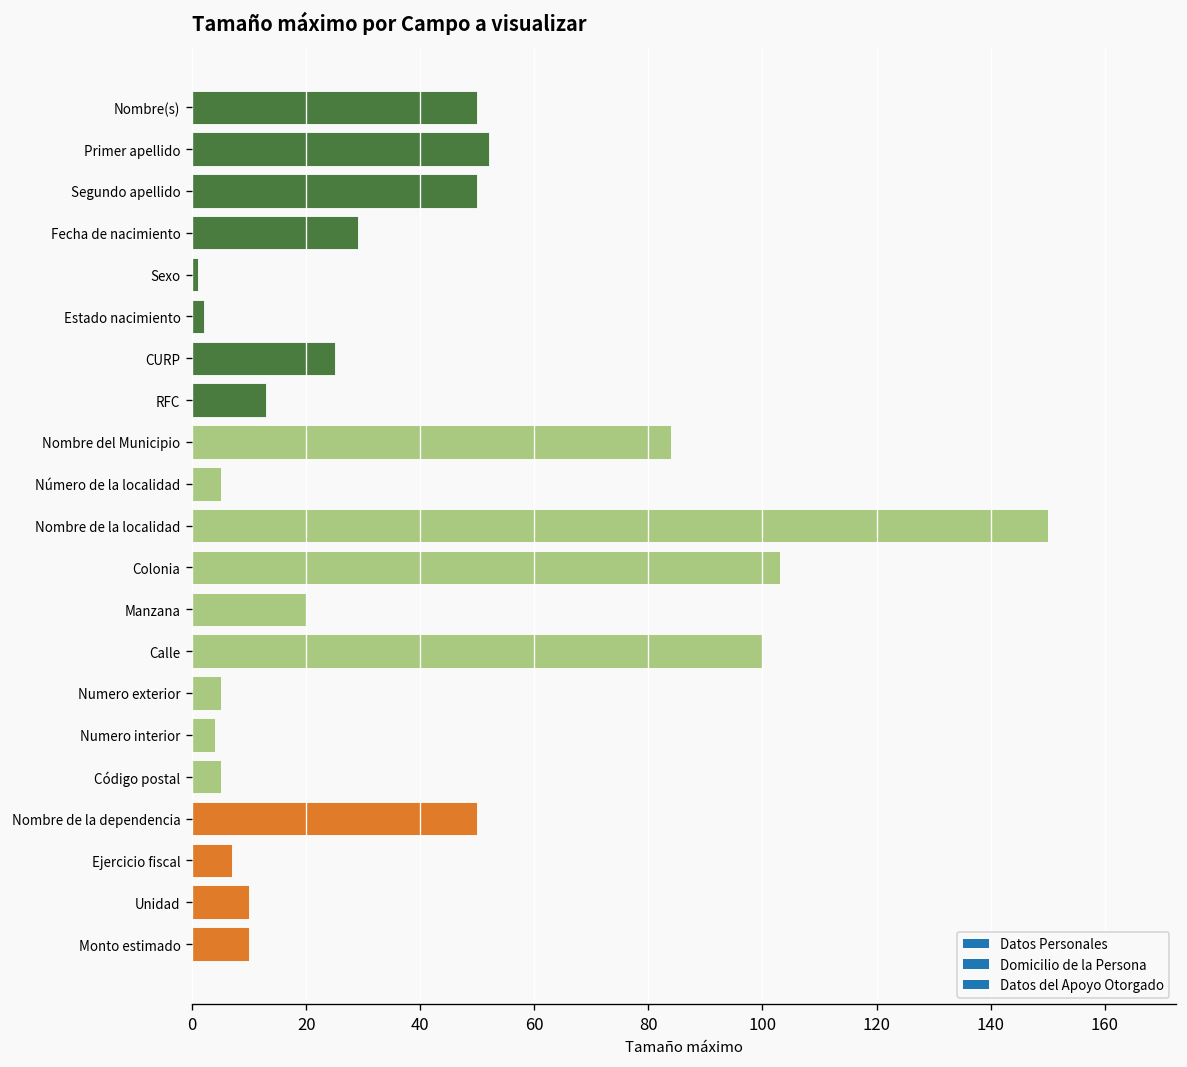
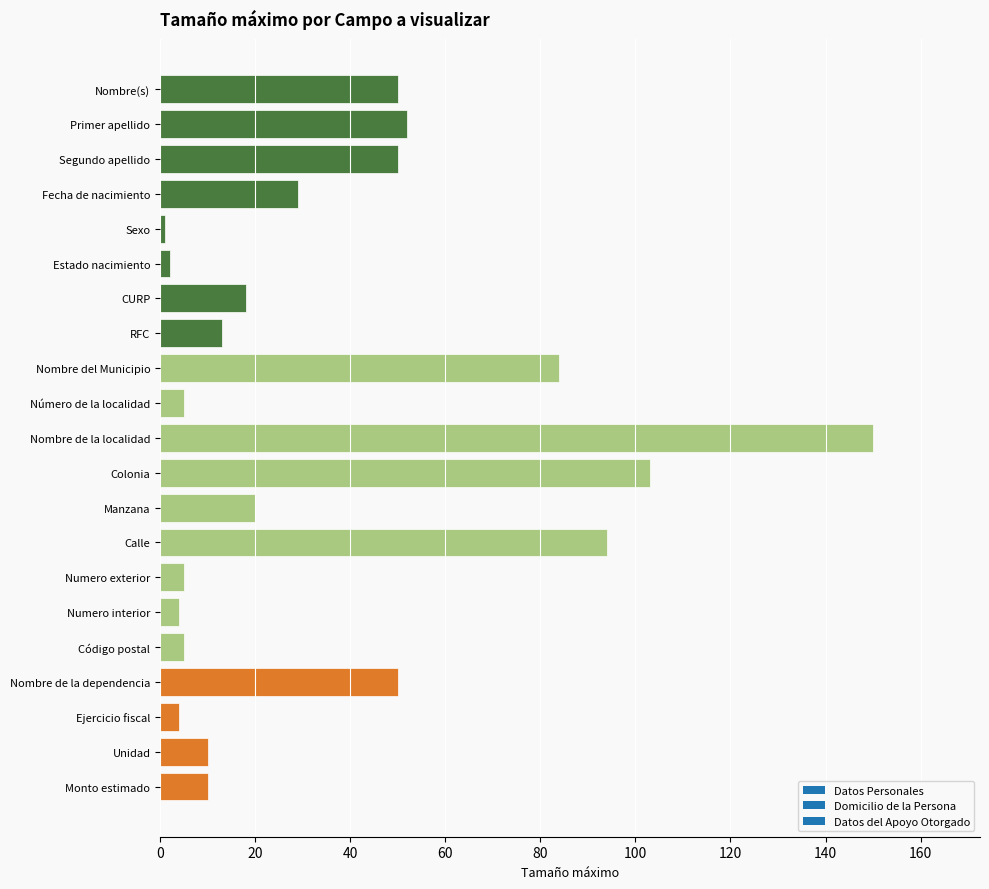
CURP: 25 -> 18
Calle: 100 -> 94
Ejercicio fiscal: 7 -> 4
